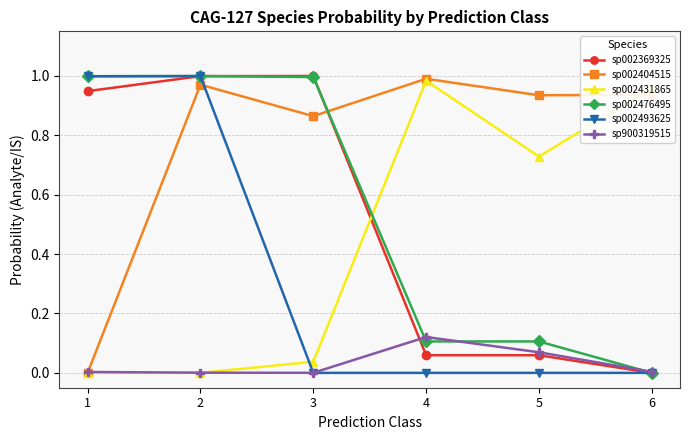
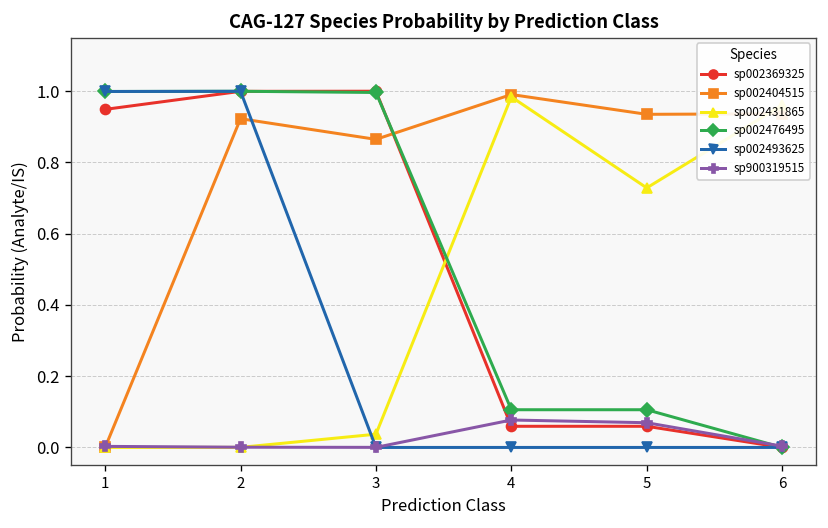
sp002404515, 2: 0.97 -> 0.92
sp900319515, 4: 0.12 -> 0.08
